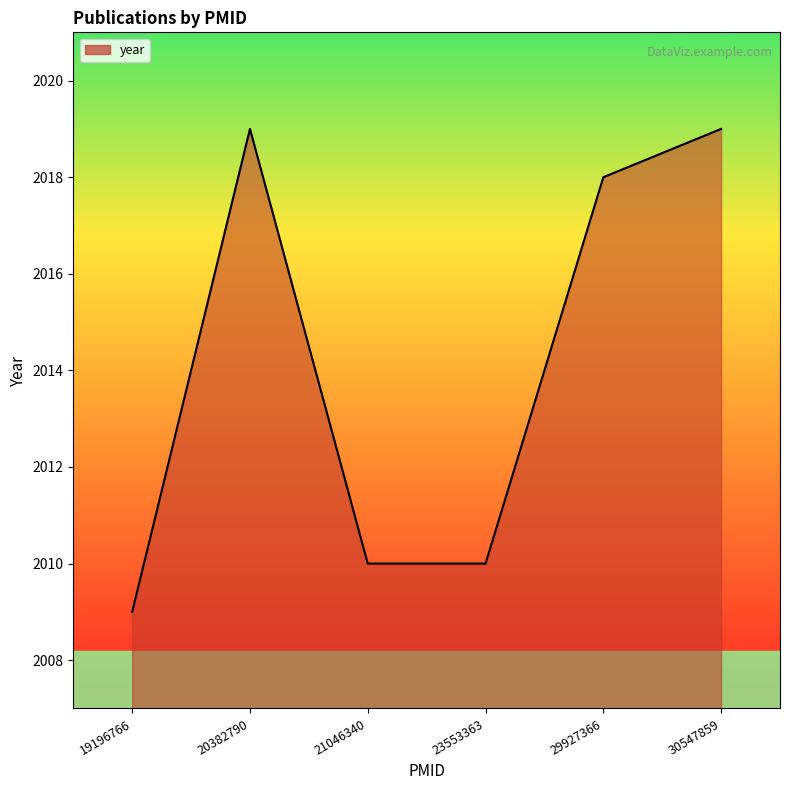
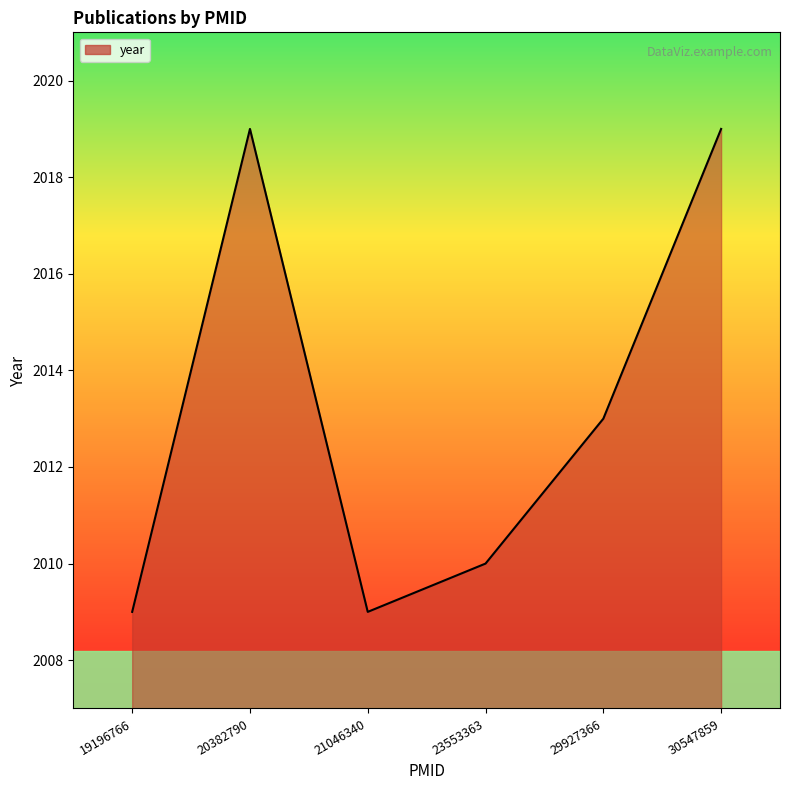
21046340: 2010 -> 2009
29927366: 2018 -> 2013
